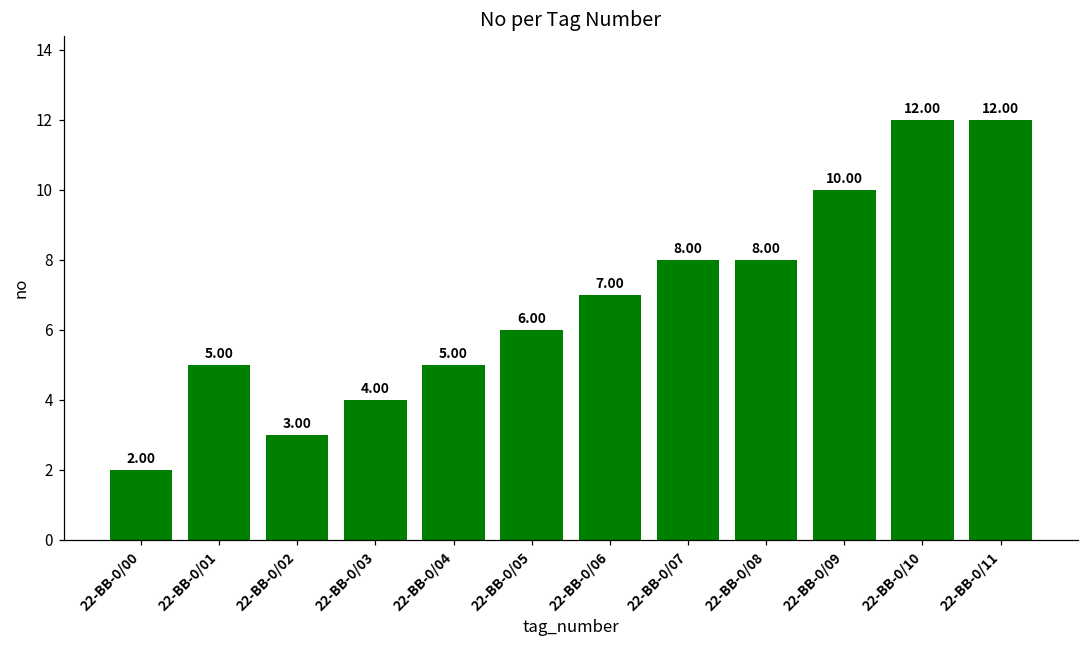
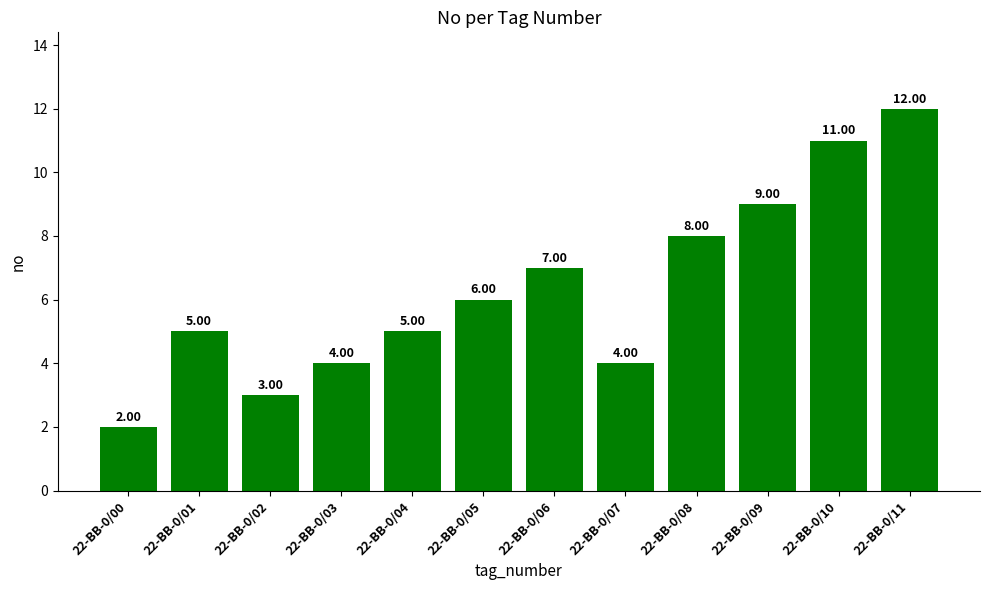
22-BB-0/07: 8.00 -> 4.00
22-BB-0/09: 10.00 -> 9.00
22-BB-0/10: 12.00 -> 11.00
